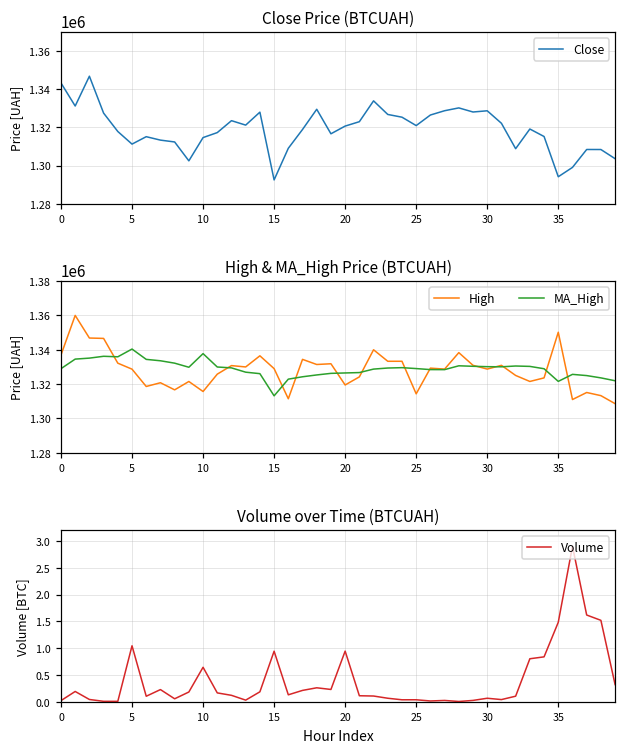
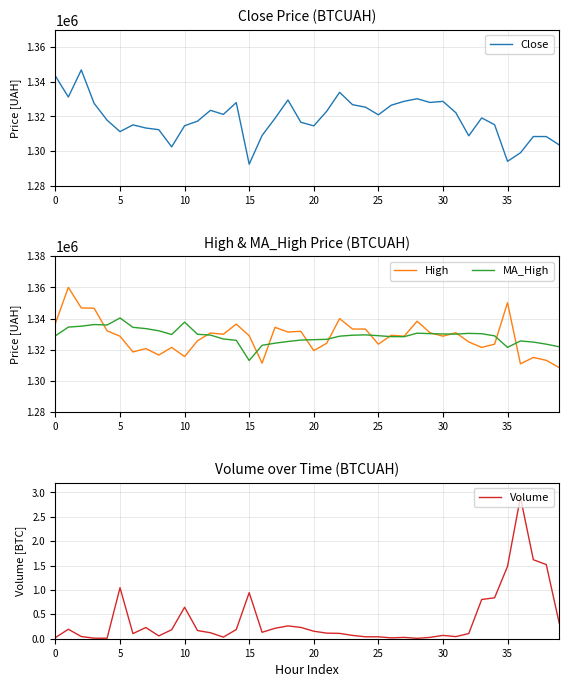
Close Price (BTCUAH), 20: 1321000 -> 1315000
High & MA_High Price (BTCUAH), High, 25: 1314000 -> 1324000
Volume over Time (BTCUAH), 20: 0.9 -> 0.2
